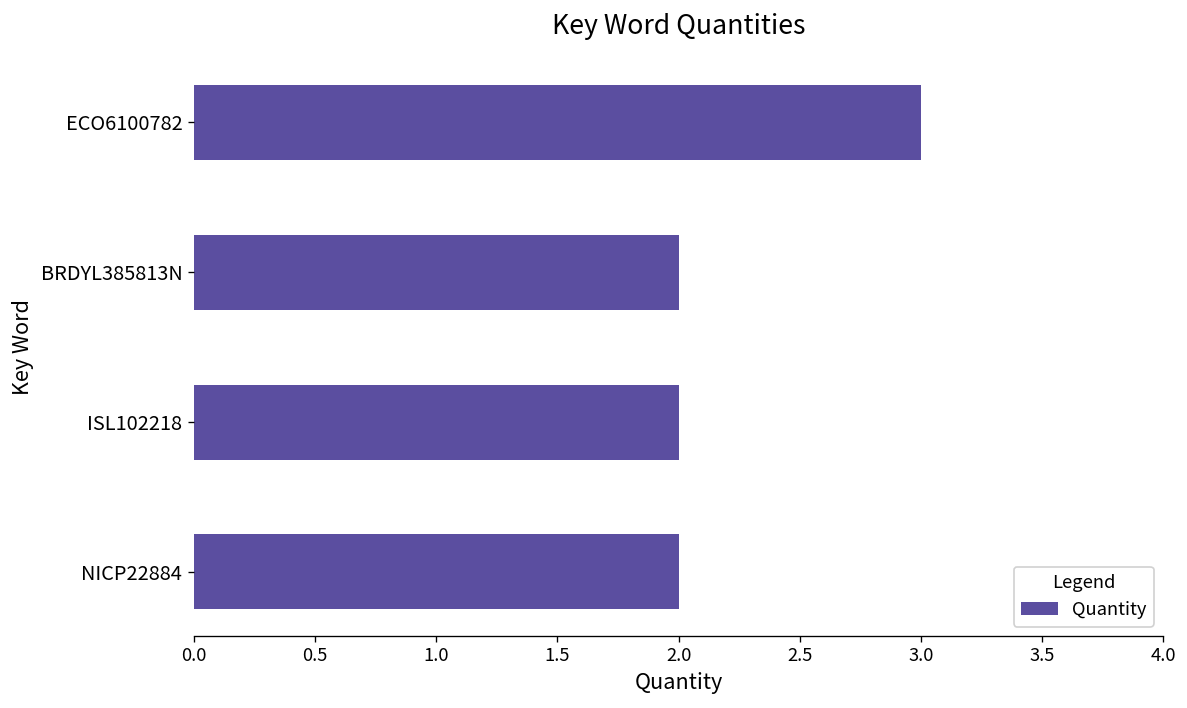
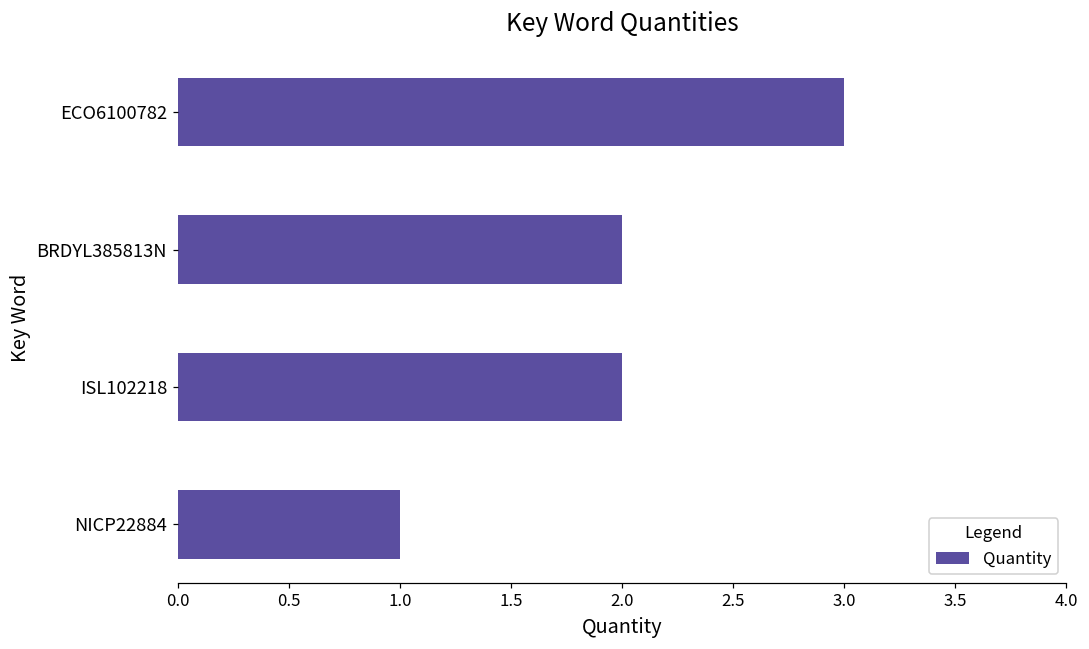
NICP22884: 2 -> 1
